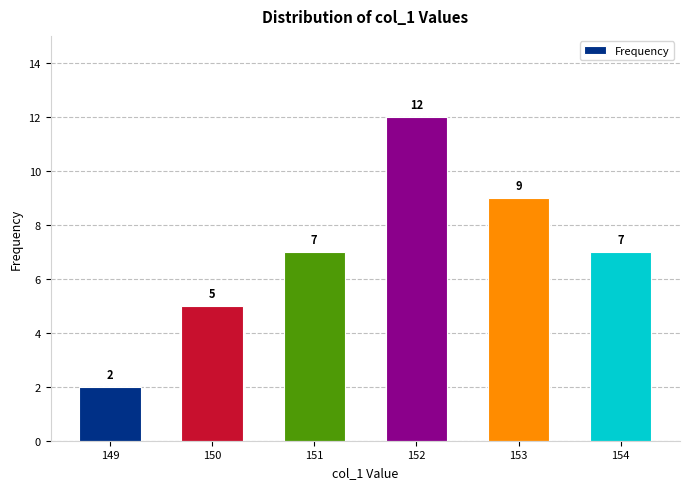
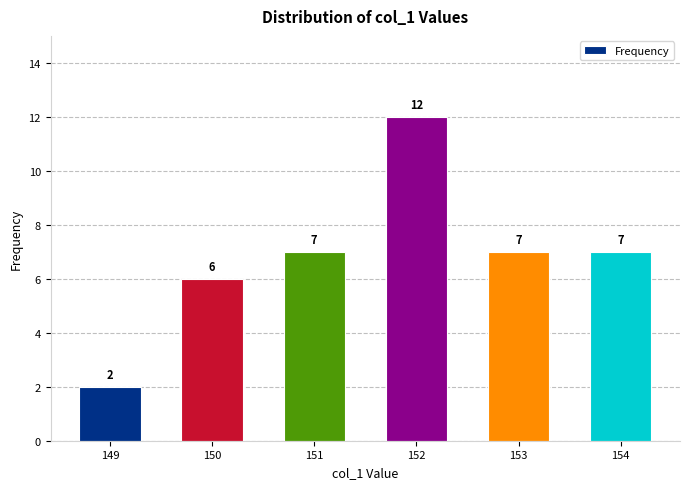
150: 5 -> 6
153: 9 -> 7
